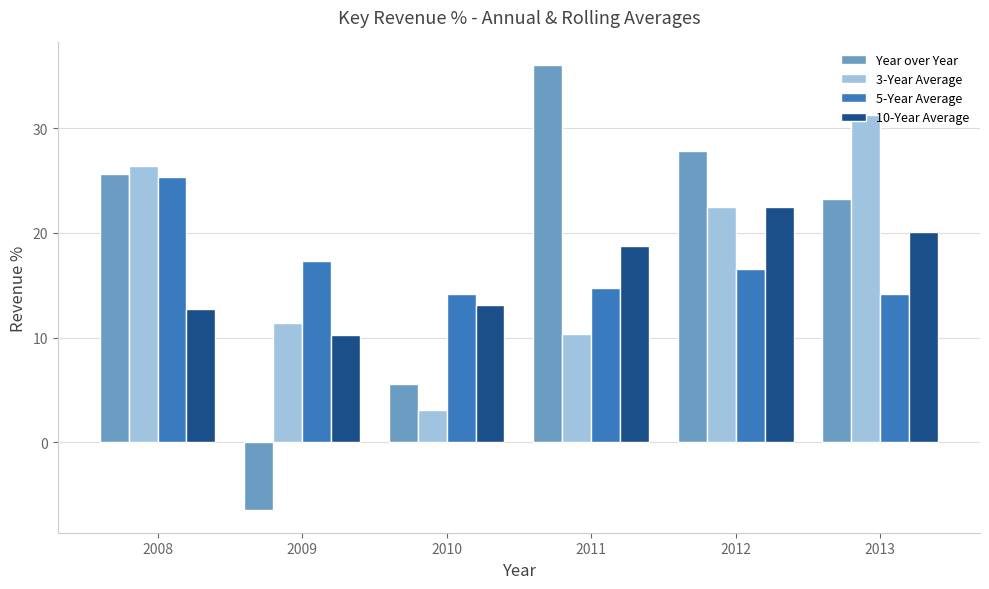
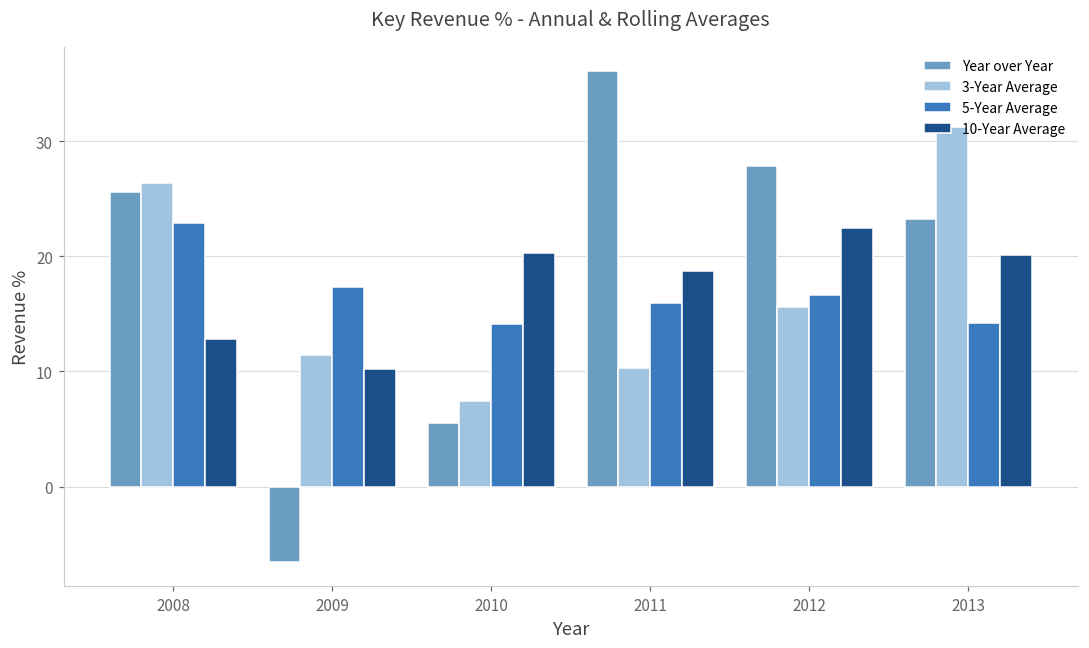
5-Year Average, 2008: 25.4 -> 22.9
3-Year Average, 2010: 3.1 -> 7.4
10-Year Average, 2010: 13.1 -> 20.3
5-Year Average, 2011: 14.7 -> 15.9
3-Year Average, 2012: 22.4 -> 15.6
